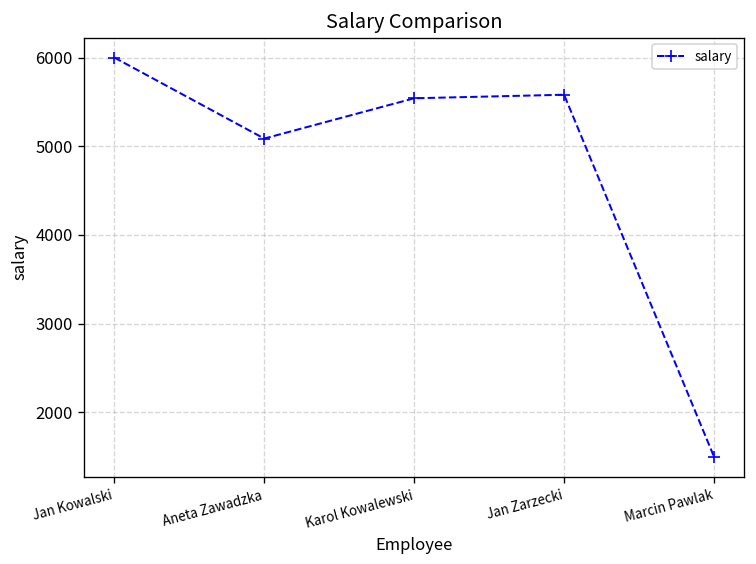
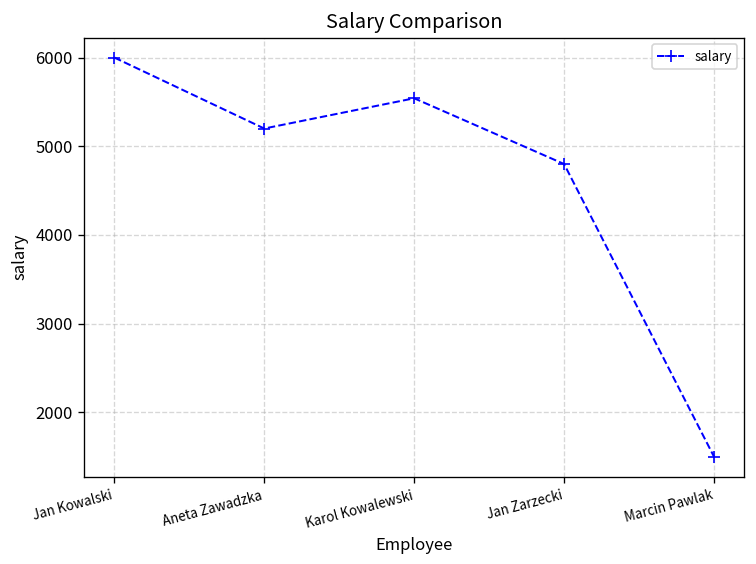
Aneta Zawadzka: 5100 -> 5200
Jan Zarzecki: 5600 -> 4800
